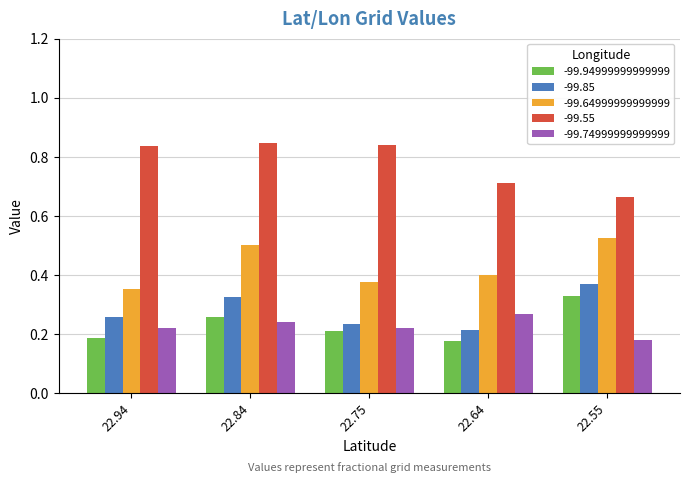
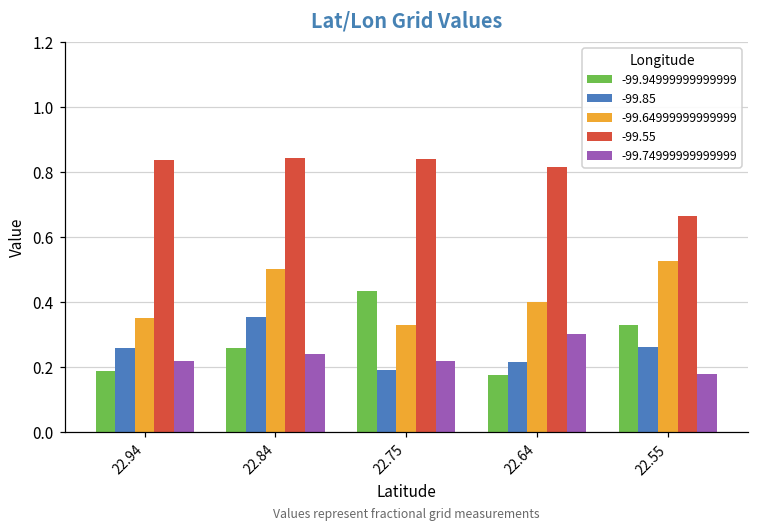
-99.85, 22.84: 0.33 -> 0.35
-99.94999999999999, 22.75: 0.21 -> 0.43
-99.85, 22.75: 0.24 -> 0.19
-99.64999999999999, 22.75: 0.38 -> 0.33
-99.55, 22.64: 0.71 -> 0.82
-99.74999999999999, 22.64: 0.27 -> 0.30
-99.85, 22.55: 0.37 -> 0.26
